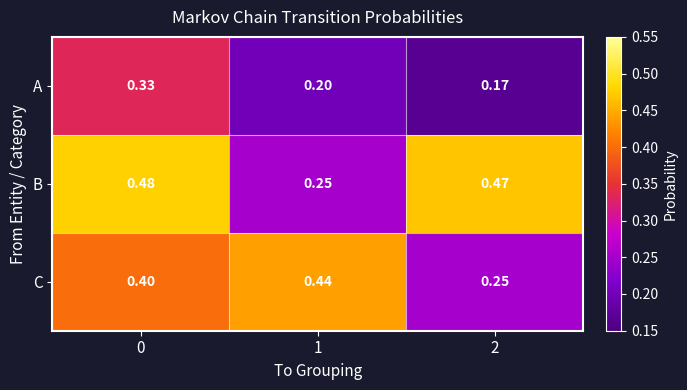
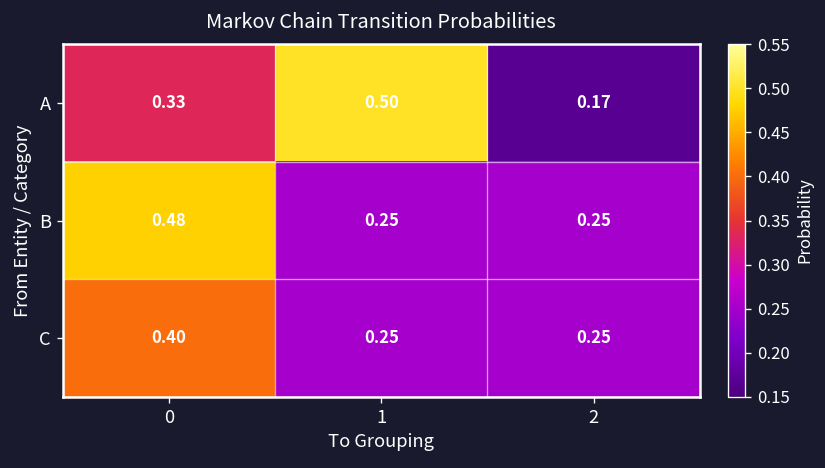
A, 1: 0.20 -> 0.50
B, 2: 0.47 -> 0.25
C, 1: 0.44 -> 0.25
